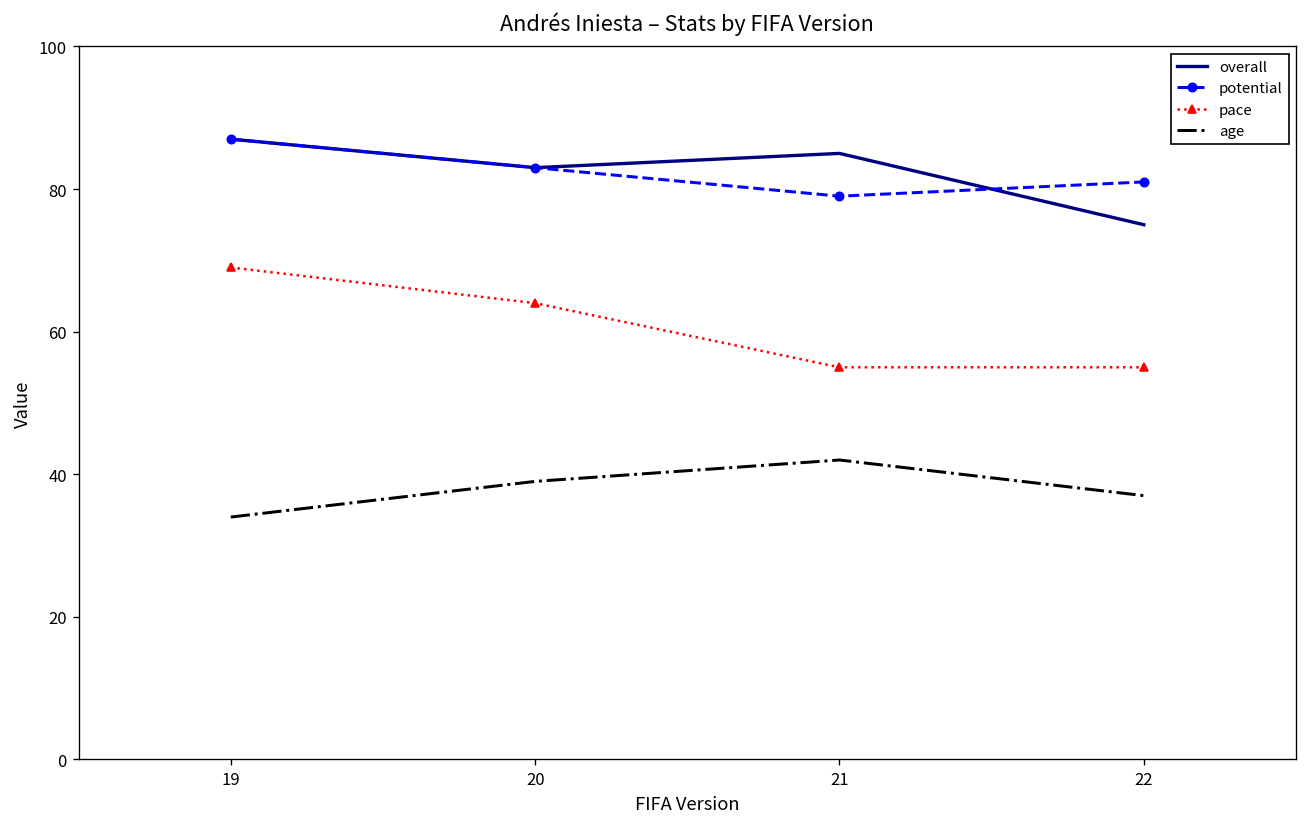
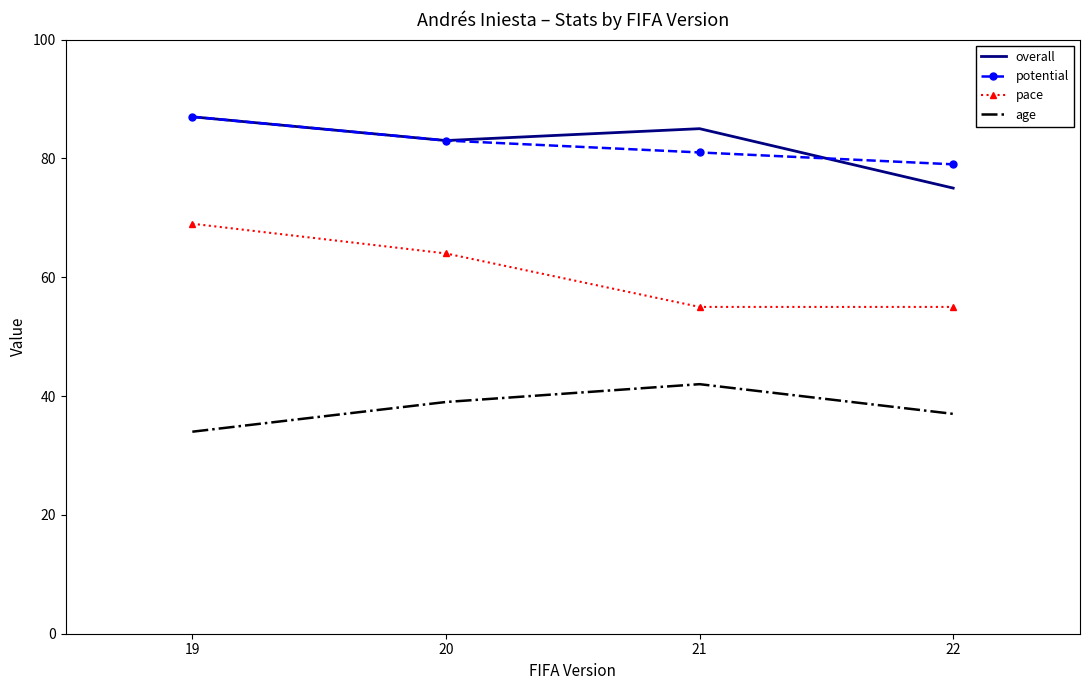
potential, 21: 79 -> 81
potential, 22: 81 -> 79
